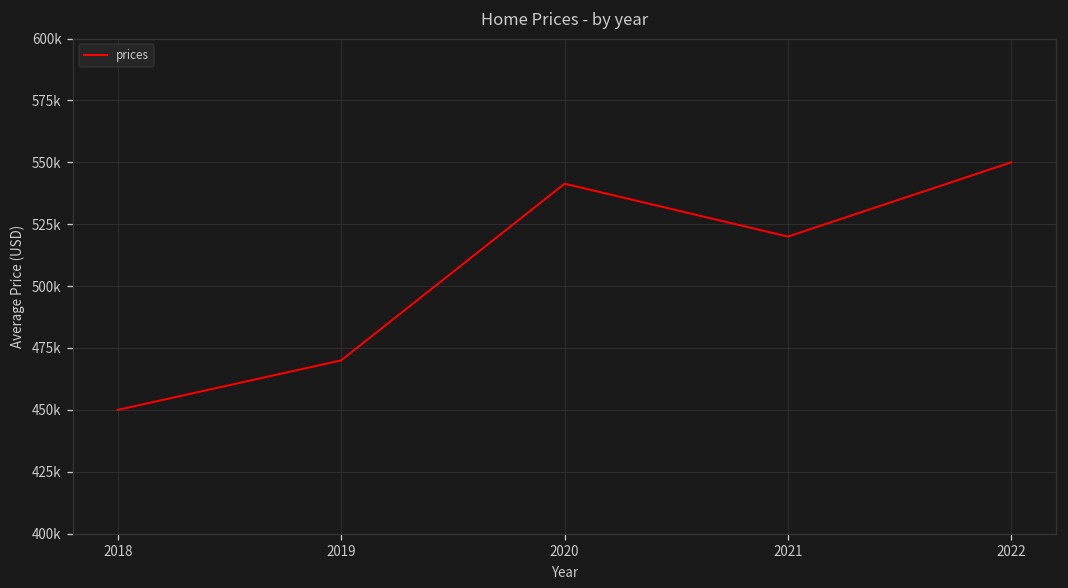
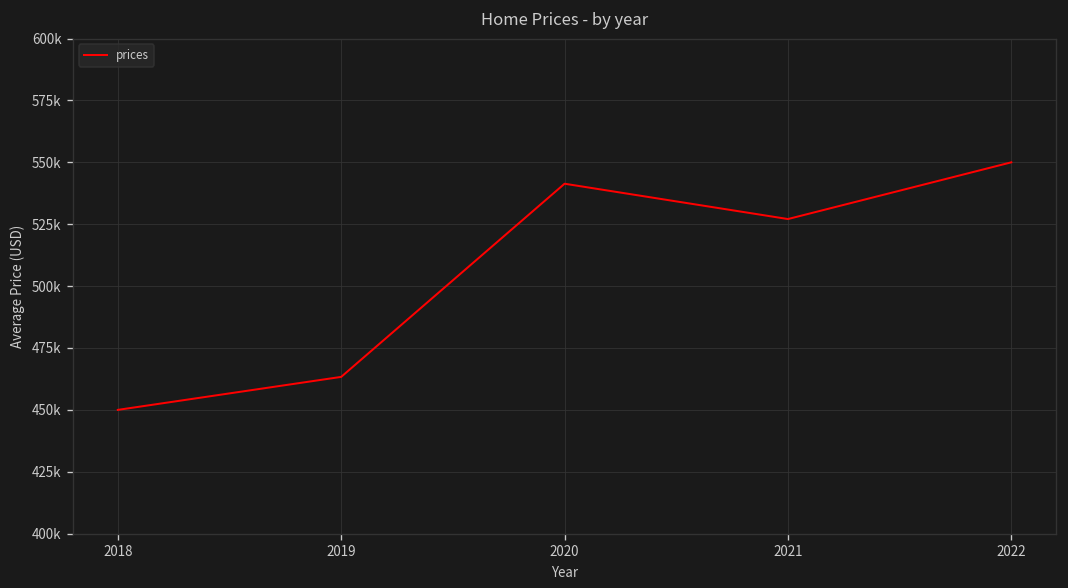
2019: 470000 -> 463000
2021: 520000 -> 527000
